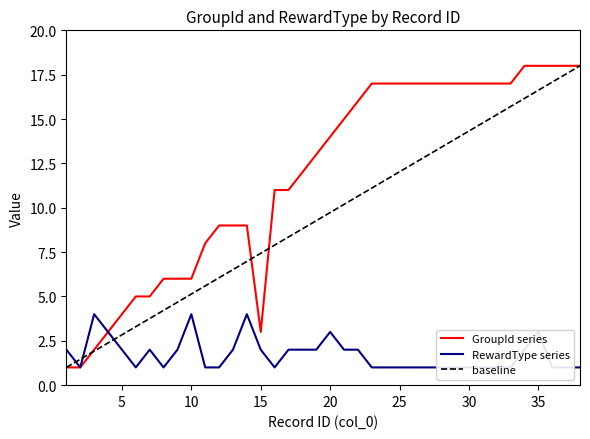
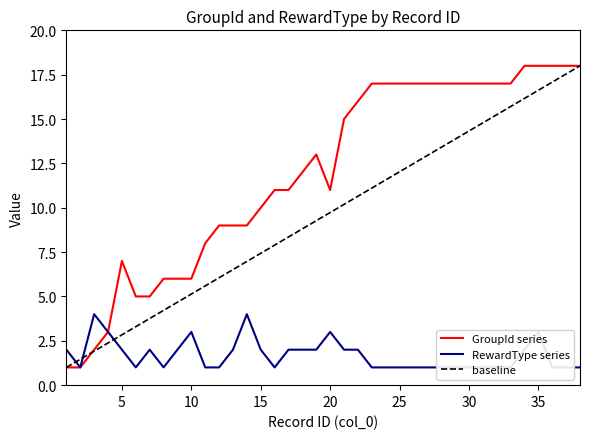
GroupId series, 5: 4 -> 7
RewardType series, 10: 4 -> 3
GroupId series, 15: 3 -> 10
GroupId series, 20: 14 -> 11
